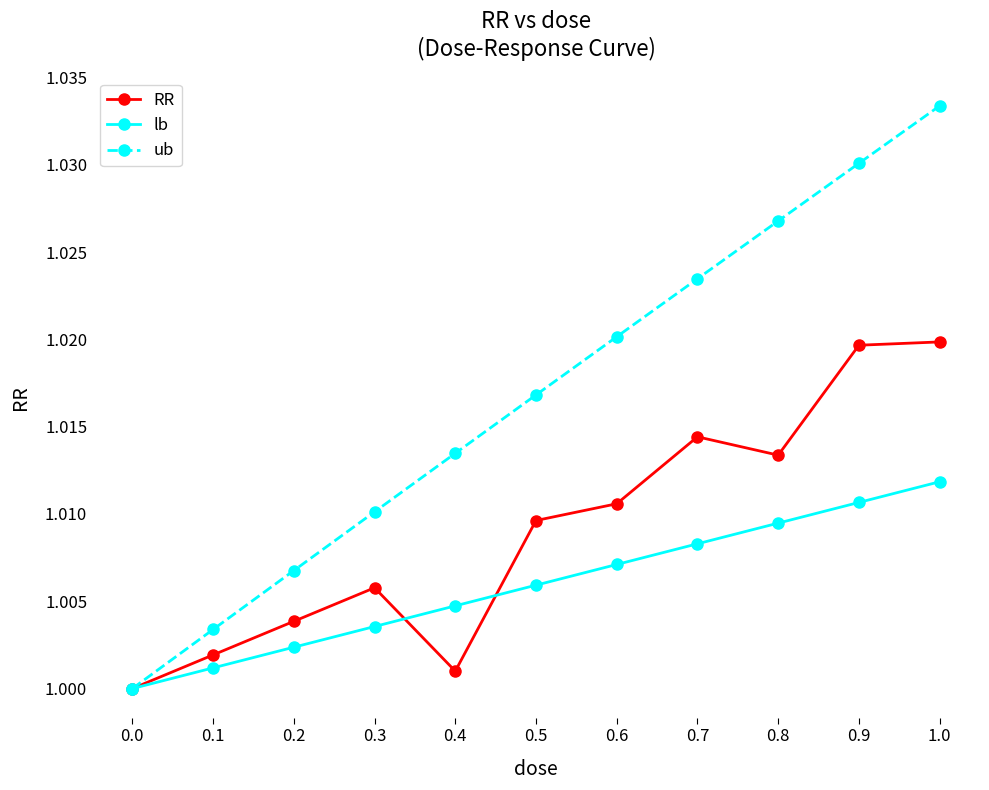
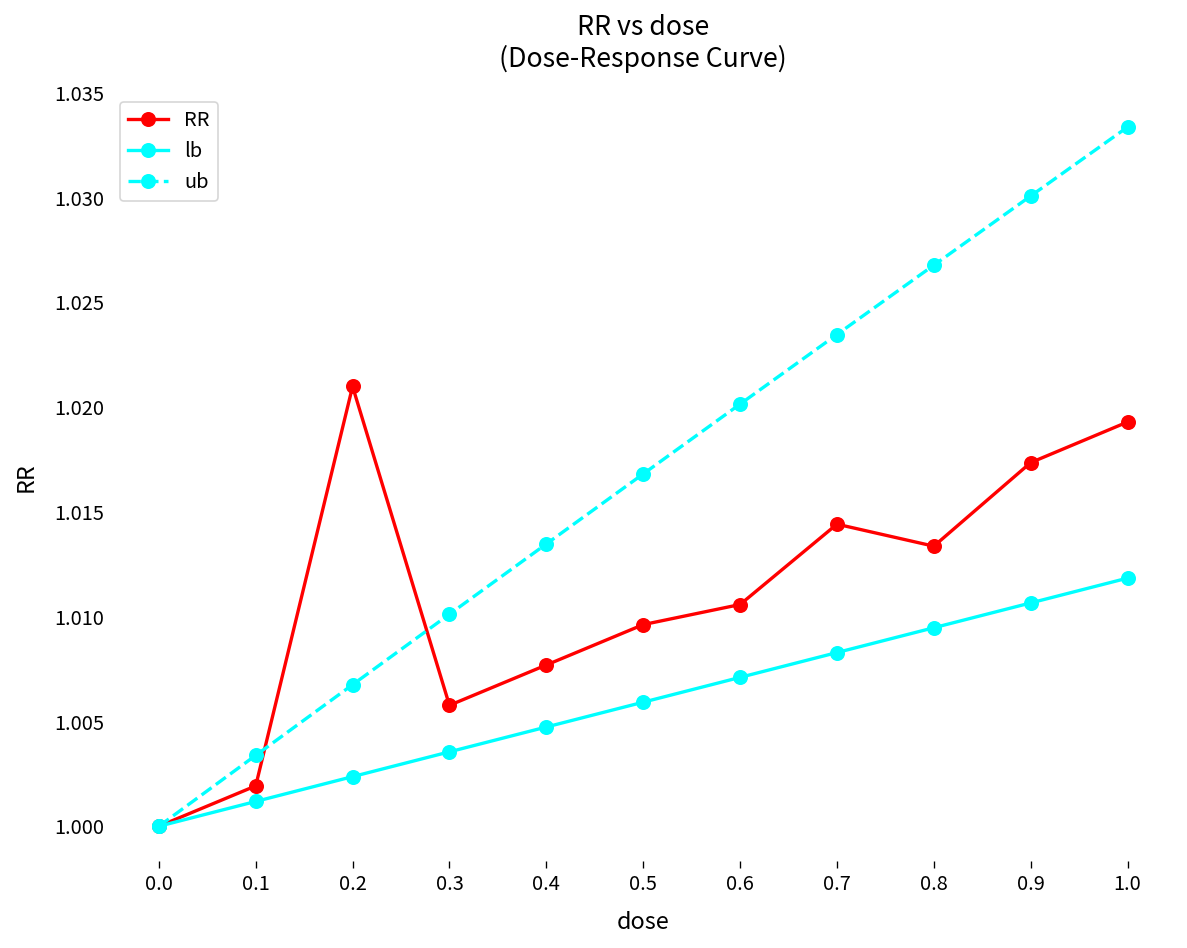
RR, 0.2: 1.0039 -> 1.0210
RR, 0.4: 1.0010 -> 1.0077
RR, 0.9: 1.0197 -> 1.0174
RR, 1.0: 1.0199 -> 1.0193
